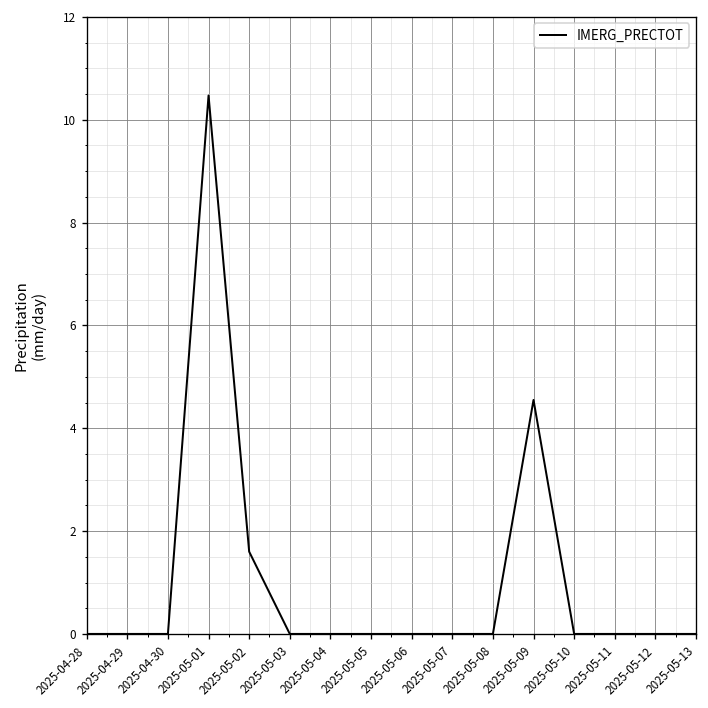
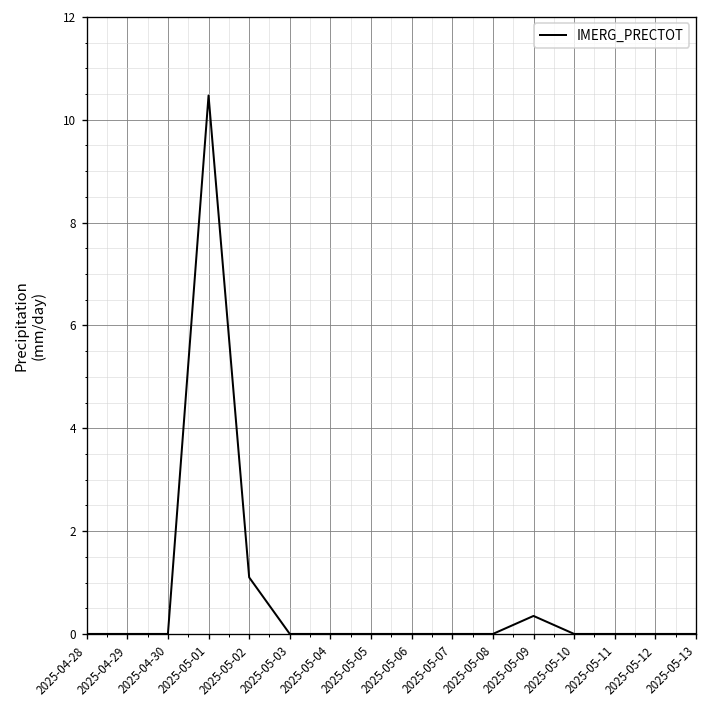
2025-05-02: 1.6 -> 1.1
2025-05-09: 4.6 -> 0.4
